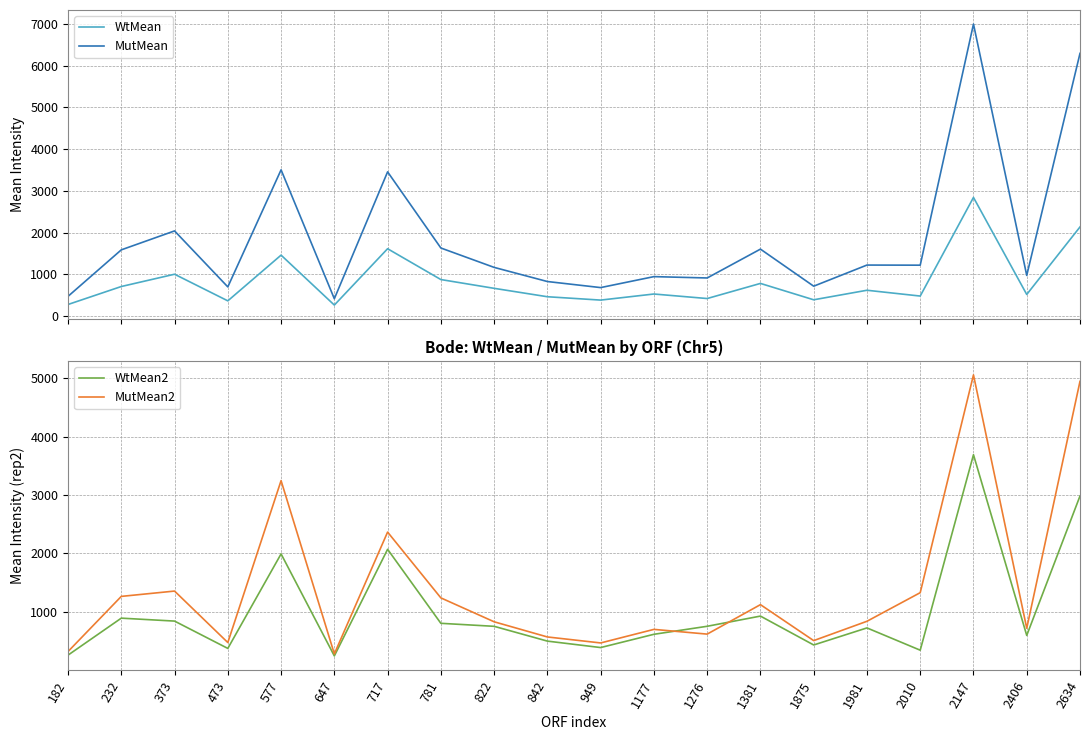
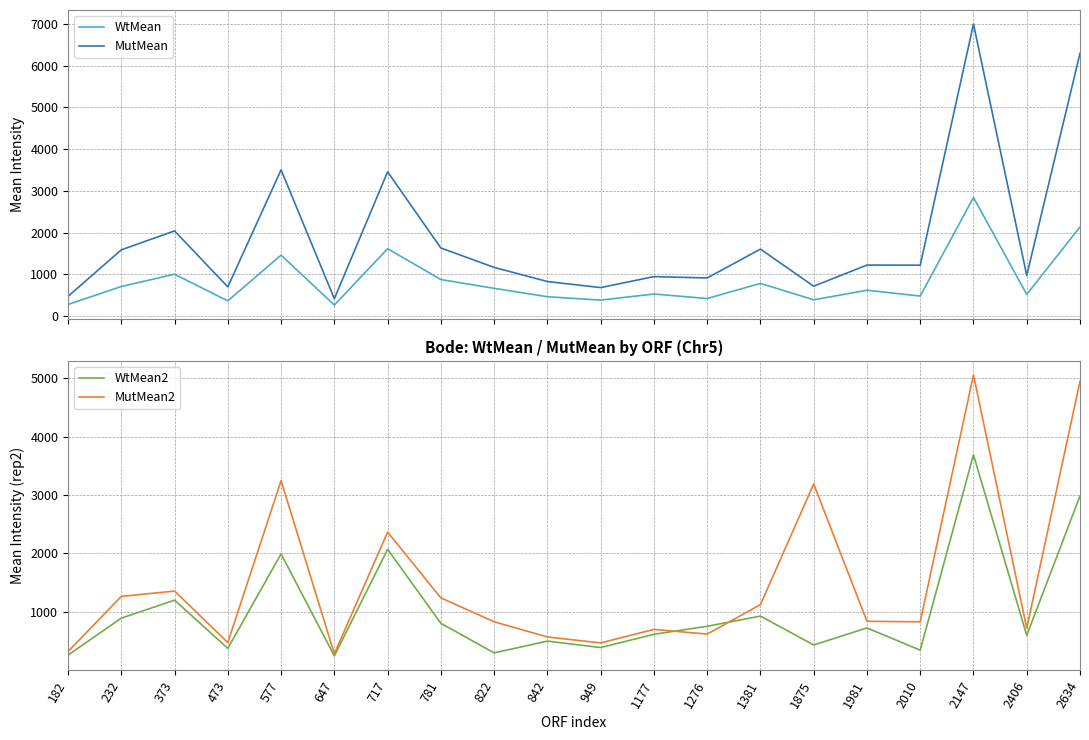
Bode: WtMean / MutMean by ORF (Chr5), WtMean2, 373: 800 -> 1200
Bode: WtMean / MutMean by ORF (Chr5), WtMean2, 822: 800 -> 300
Bode: WtMean / MutMean by ORF (Chr5), MutMean2, 1875: 500 -> 3200
Bode: WtMean / MutMean by ORF (Chr5), MutMean2, 2010: 1300 -> 800
